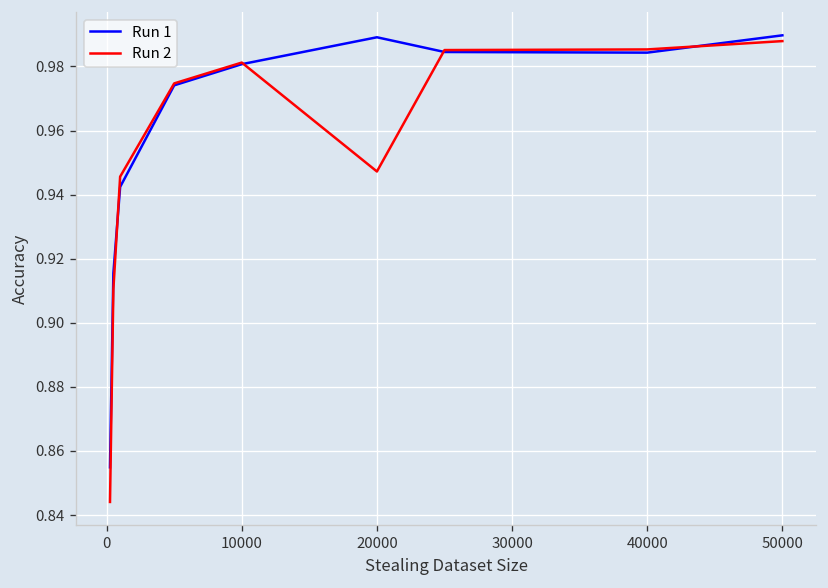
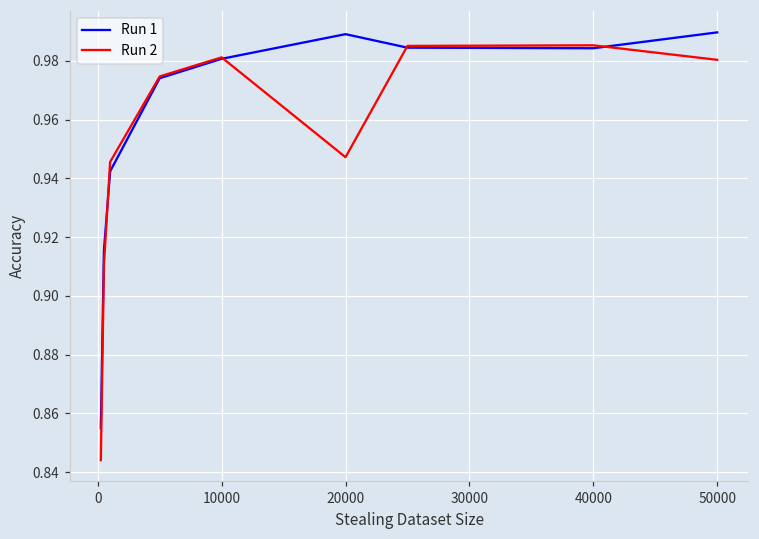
Run 2, 50000: 0.988 -> 0.980
